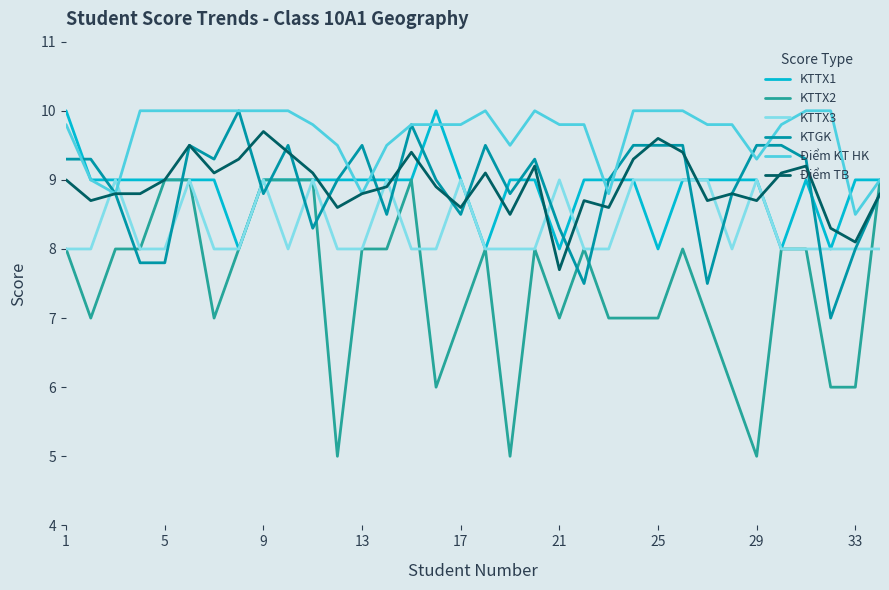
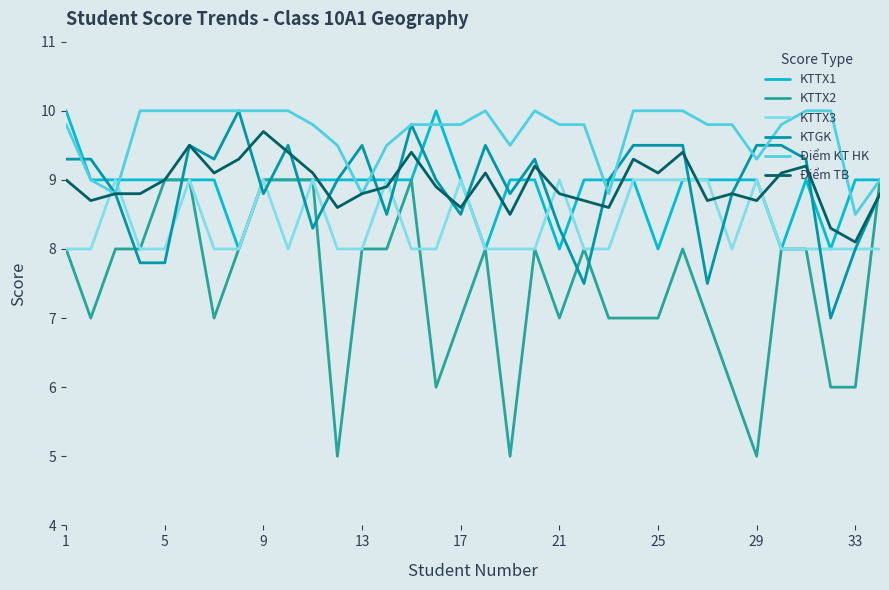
Điểm TB, 21: 7.7 -> 8.8
Điểm TB, 25: 9.6 -> 9.1
